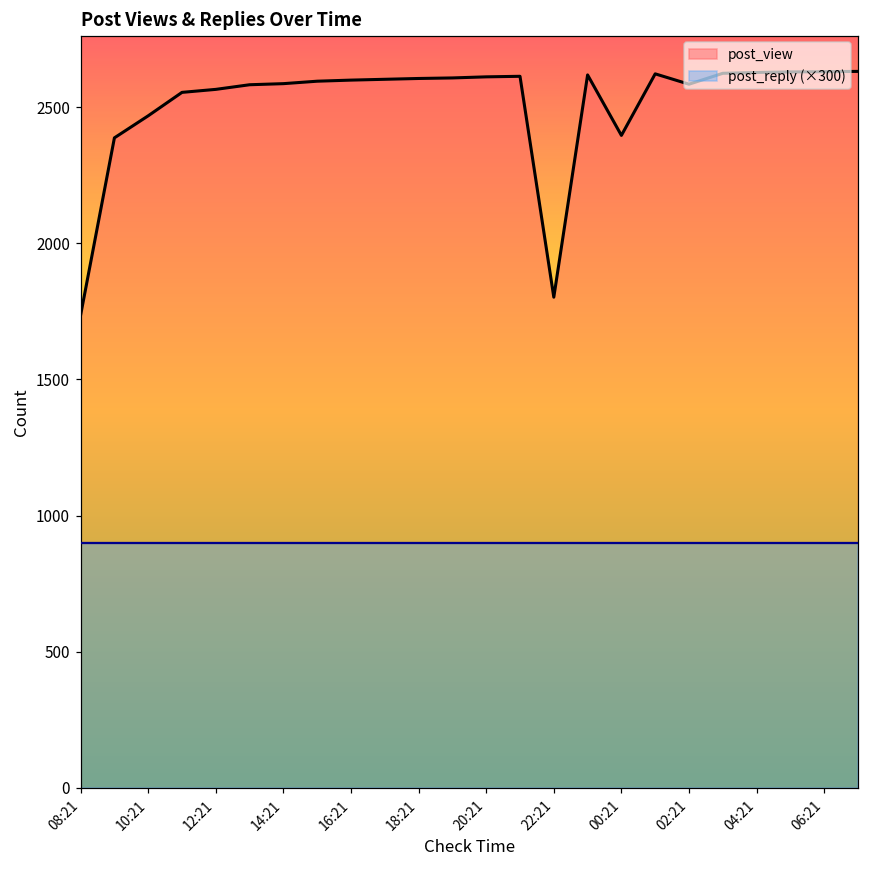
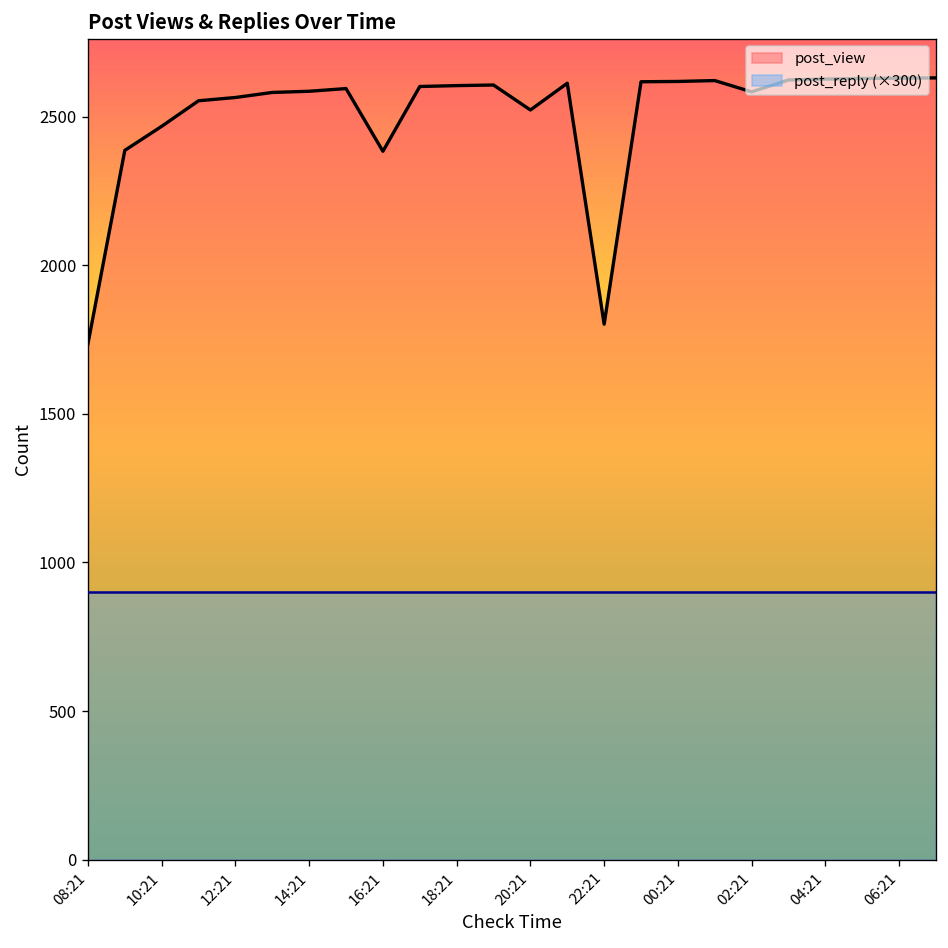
post_view, 16:21: 2600 -> 2380
post_view, 20:21: 2610 -> 2520
post_view, 00:21: 2400 -> 2620
